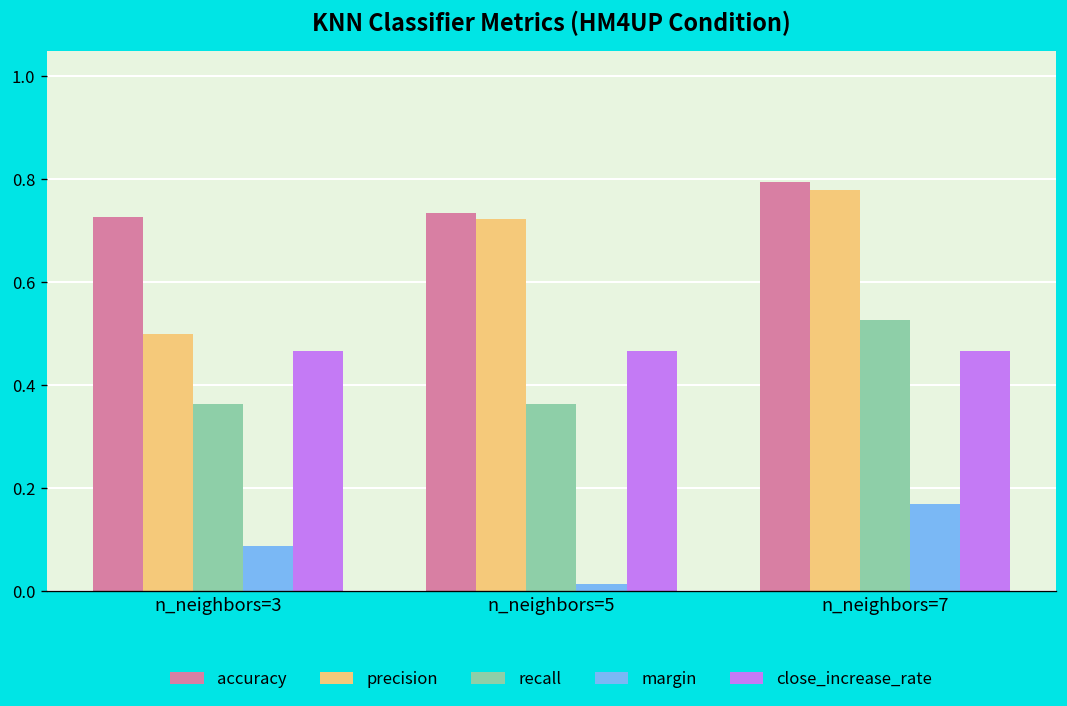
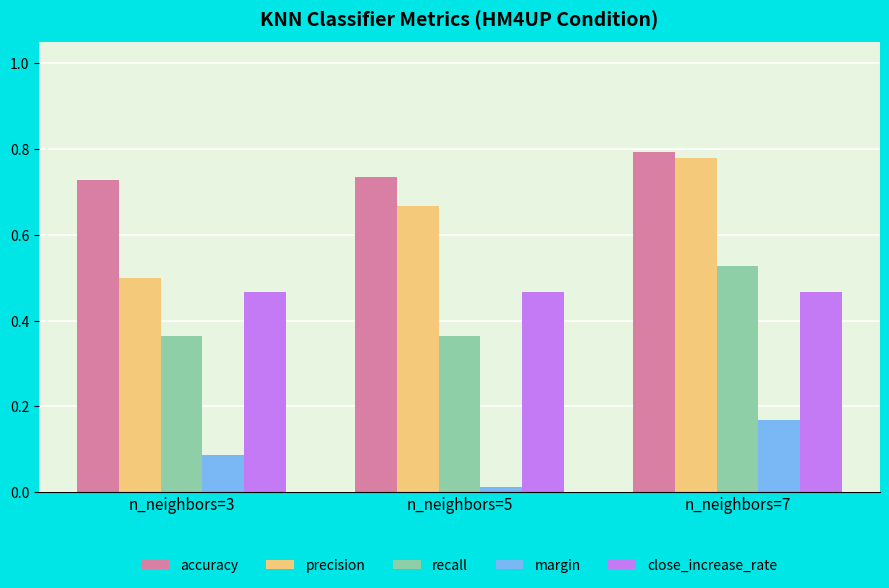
precision, n_neighbors=5: 0.72 -> 0.67
